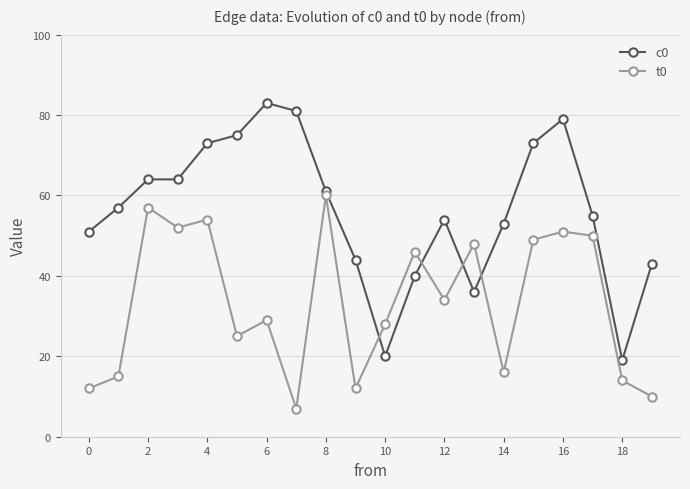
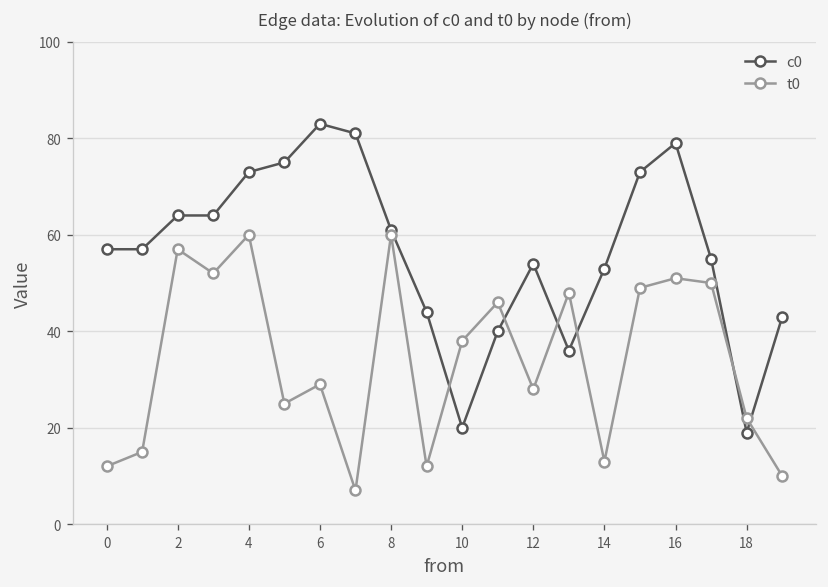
c0, 0: 51 -> 57
t0, 4: 54 -> 60
t0, 10: 28 -> 38
t0, 12: 34 -> 28
t0, 14: 16 -> 13
t0, 18: 14 -> 22
